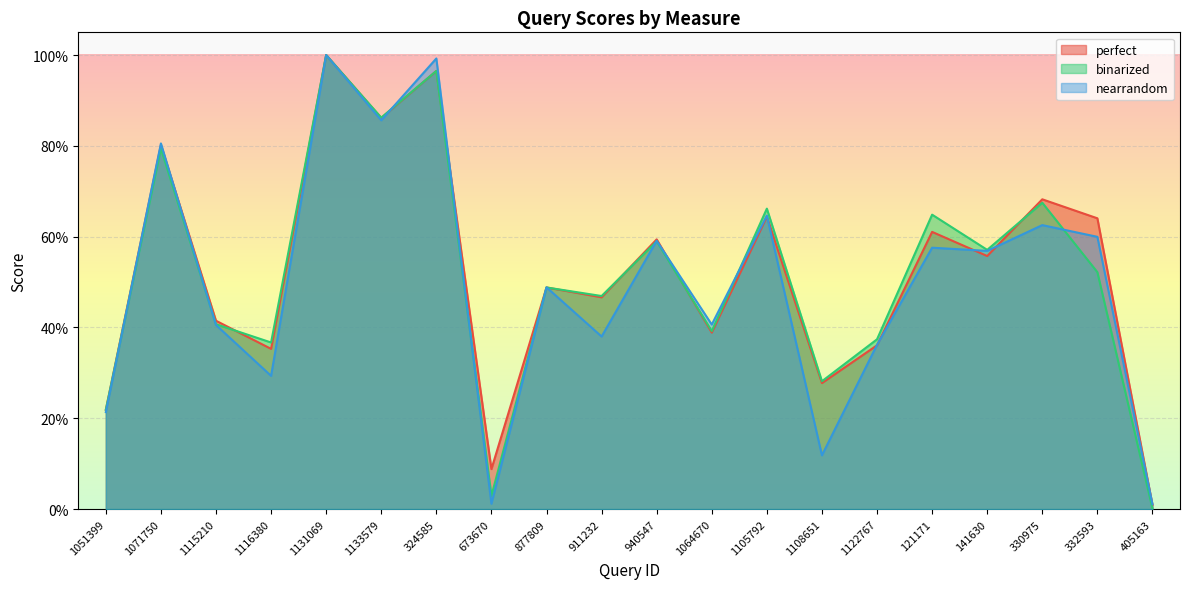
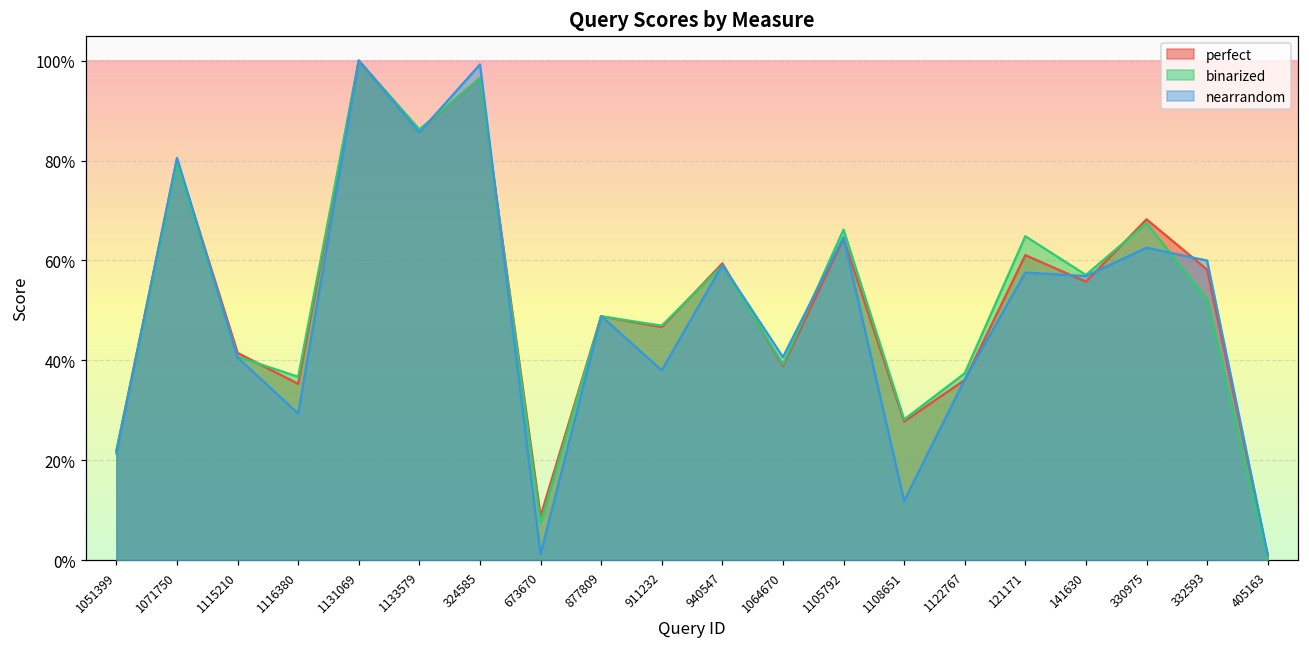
binarized, 673670: 3% -> 7%
perfect, 332593: 64% -> 58%
